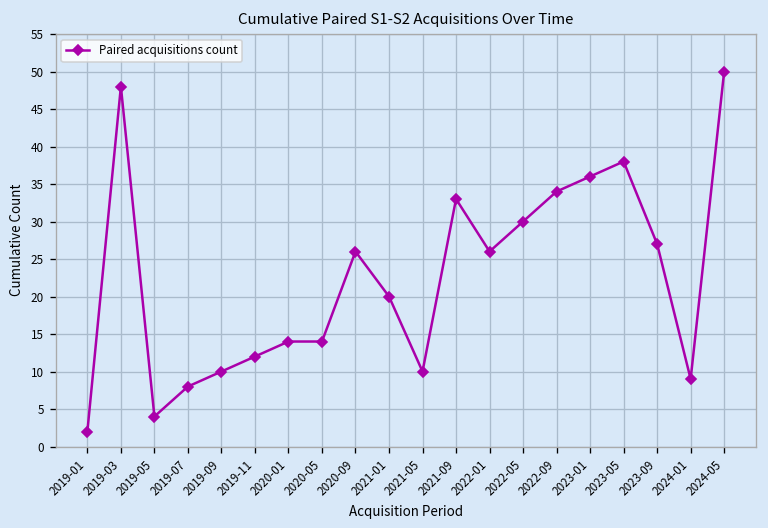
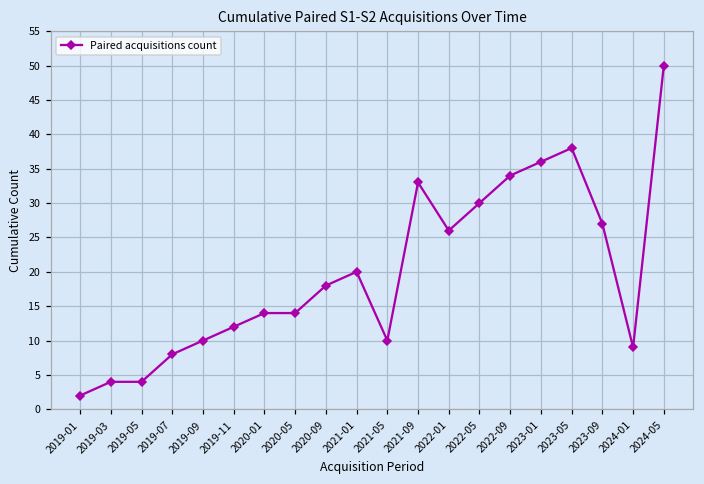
2019-03: 48 -> 4
2020-09: 26 -> 18
